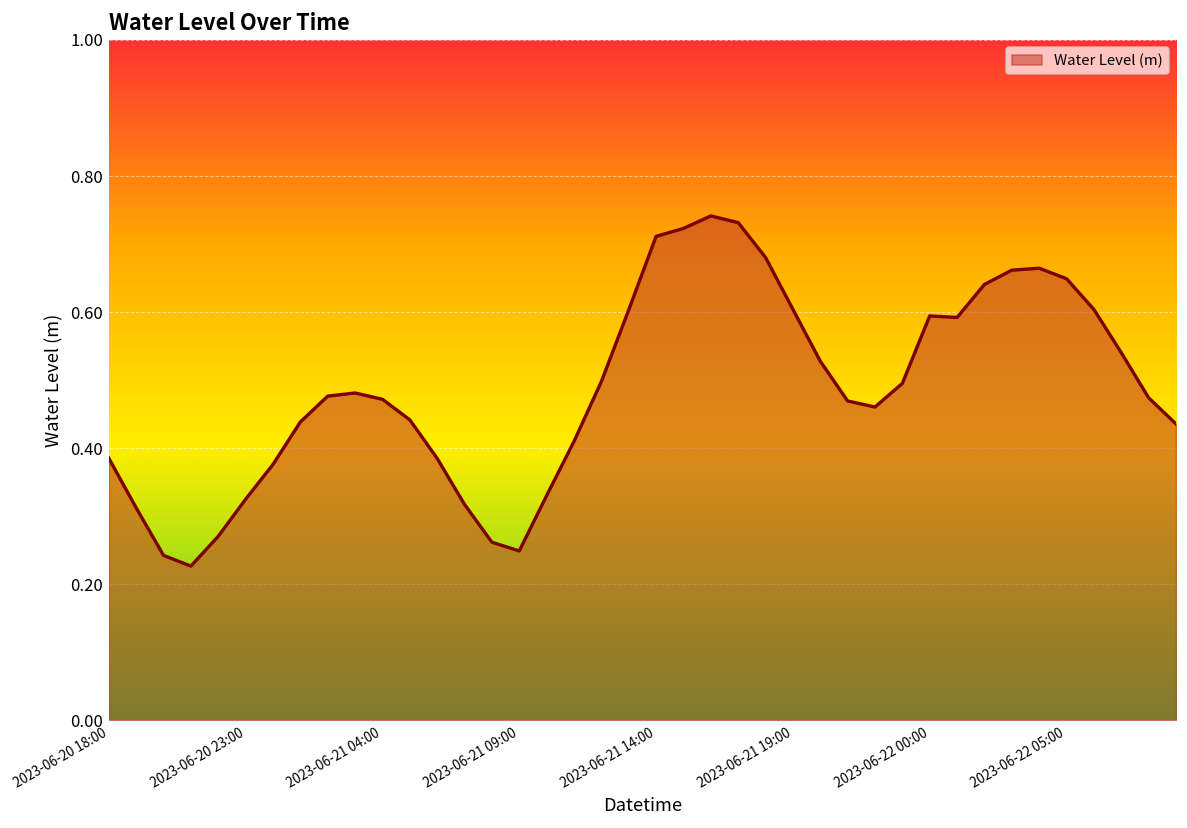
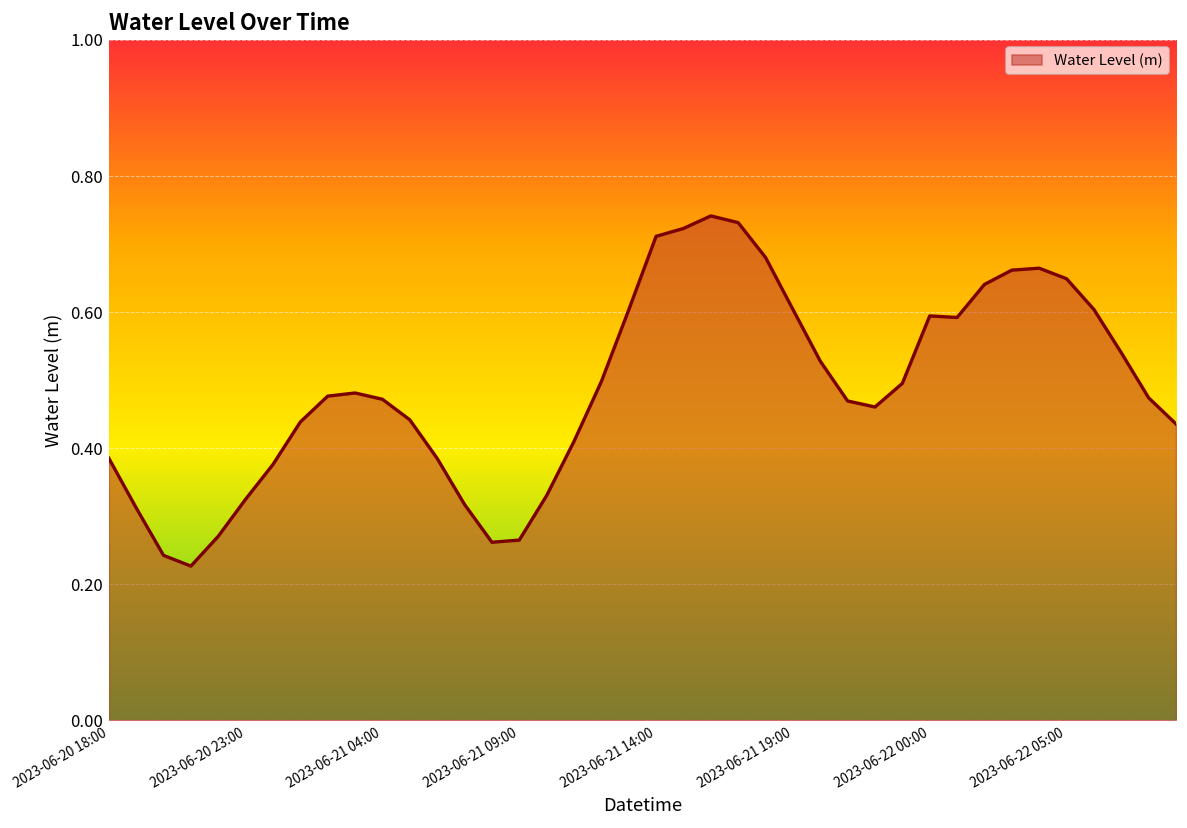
2023-06-21 09:00: 0.25 -> 0.26
